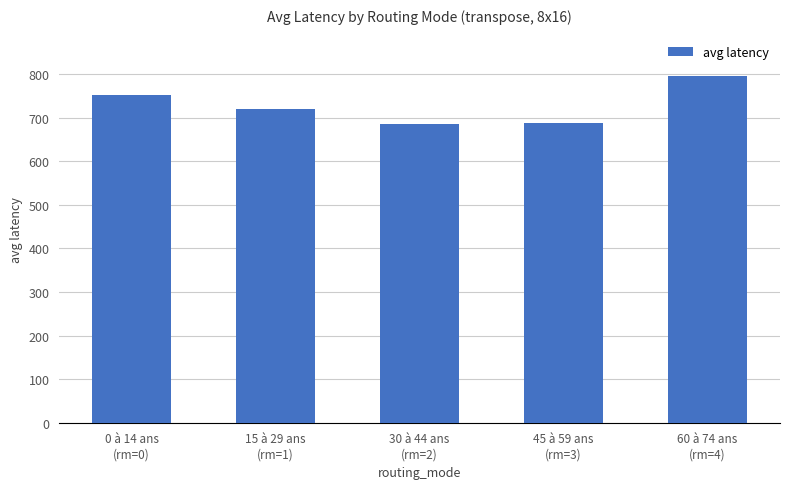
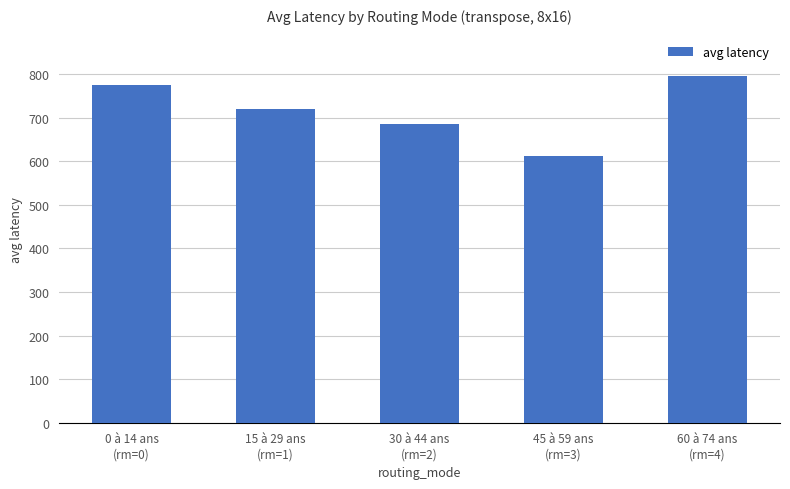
0 à 14 ans (rm=0): 750 -> 780
45 à 59 ans (rm=3): 690 -> 610
